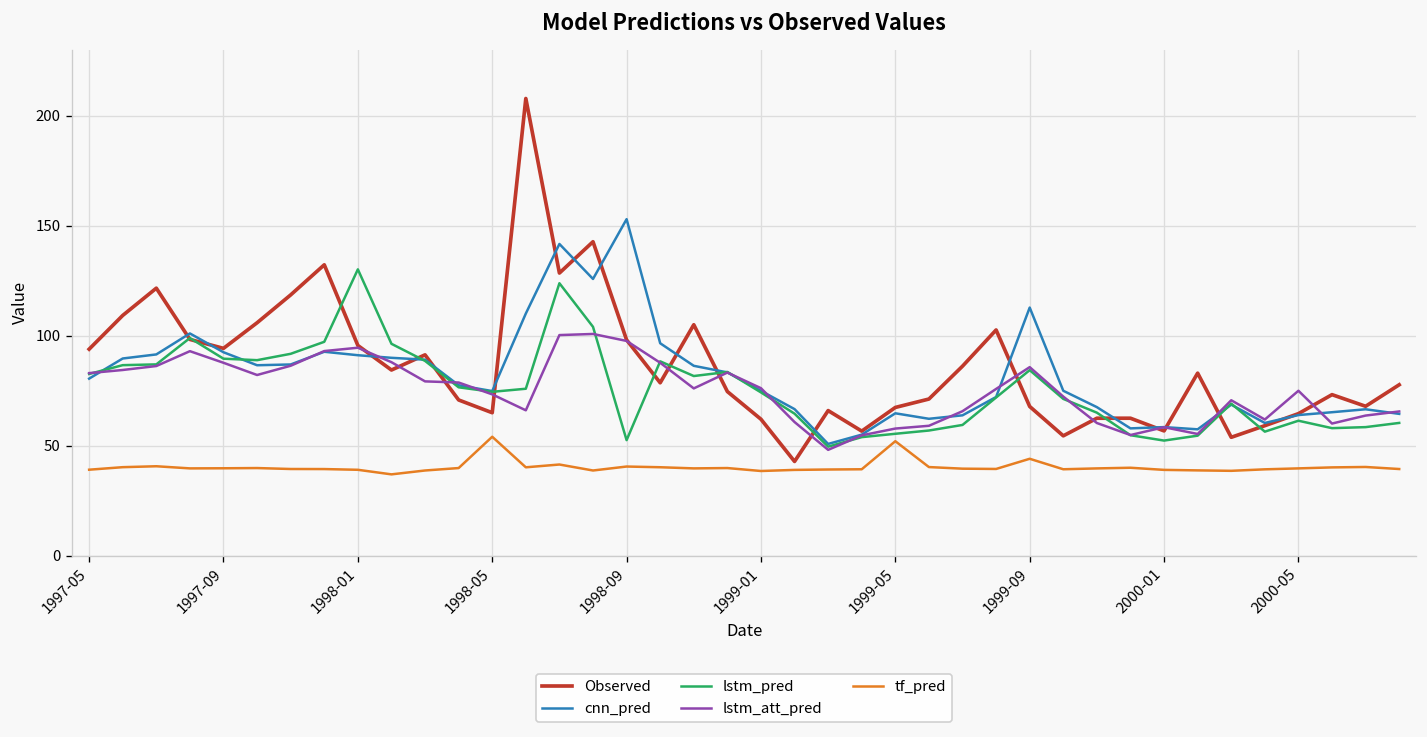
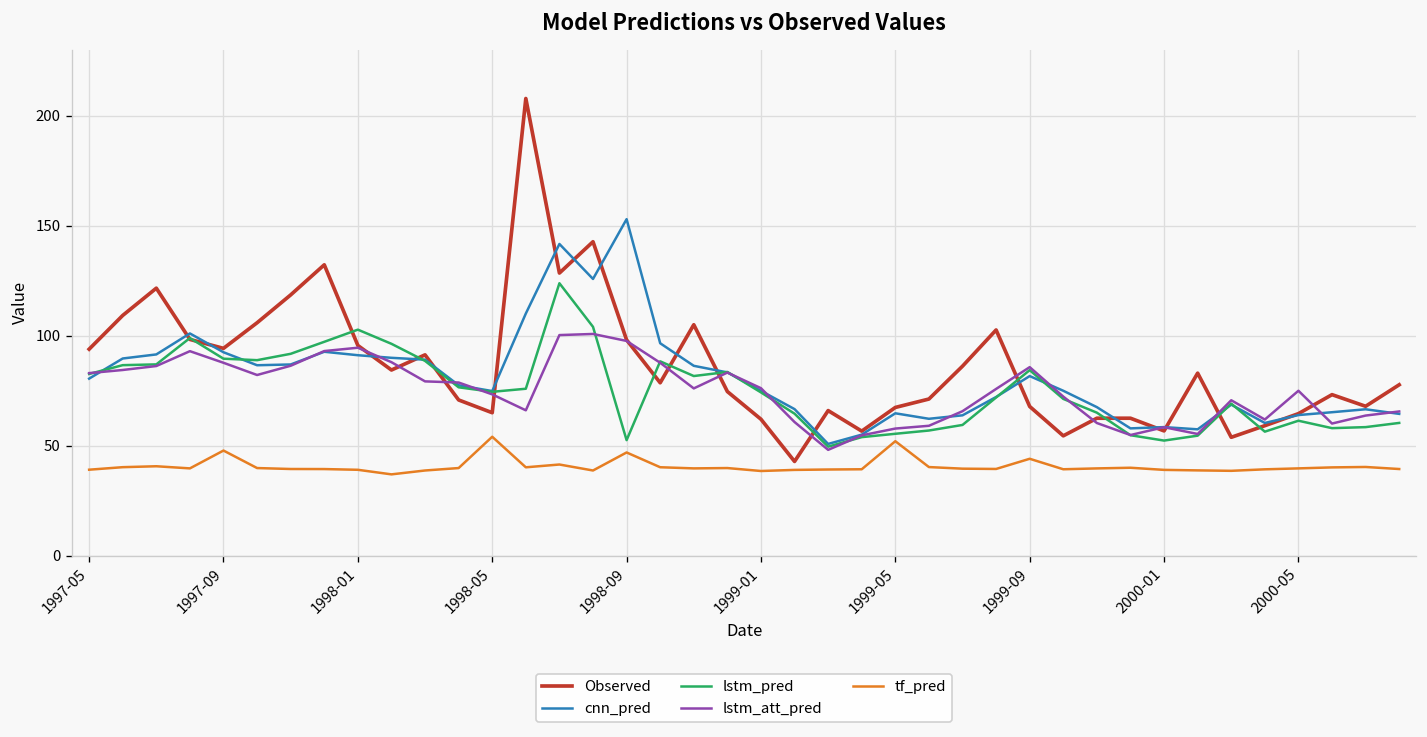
tf_pred, 1997-09: 40 -> 48
lstm_pred, 1998-01: 130 -> 103
tf_pred, 1998-09: 41 -> 47
cnn_pred, 1999-09: 113 -> 82
